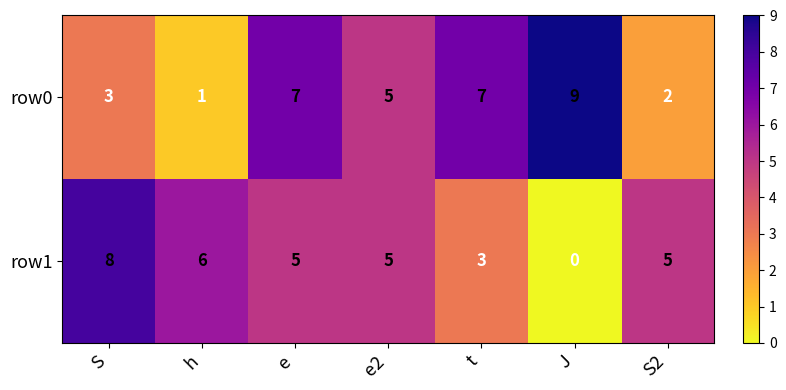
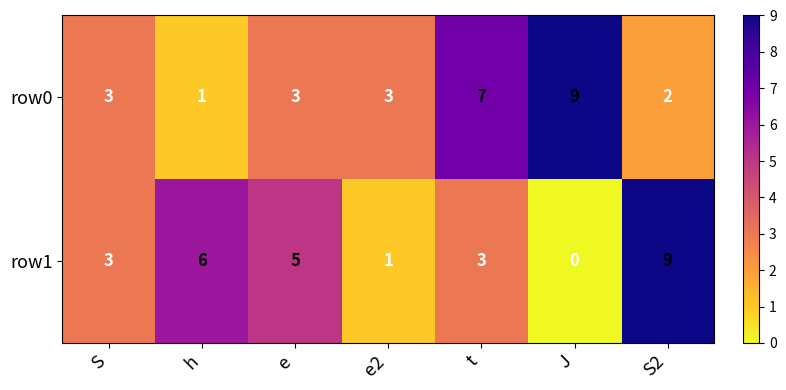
row0, e: 7 -> 3
row0, e2: 5 -> 3
row1, S: 8 -> 3
row1, e2: 5 -> 1
row1, S2: 5 -> 9
